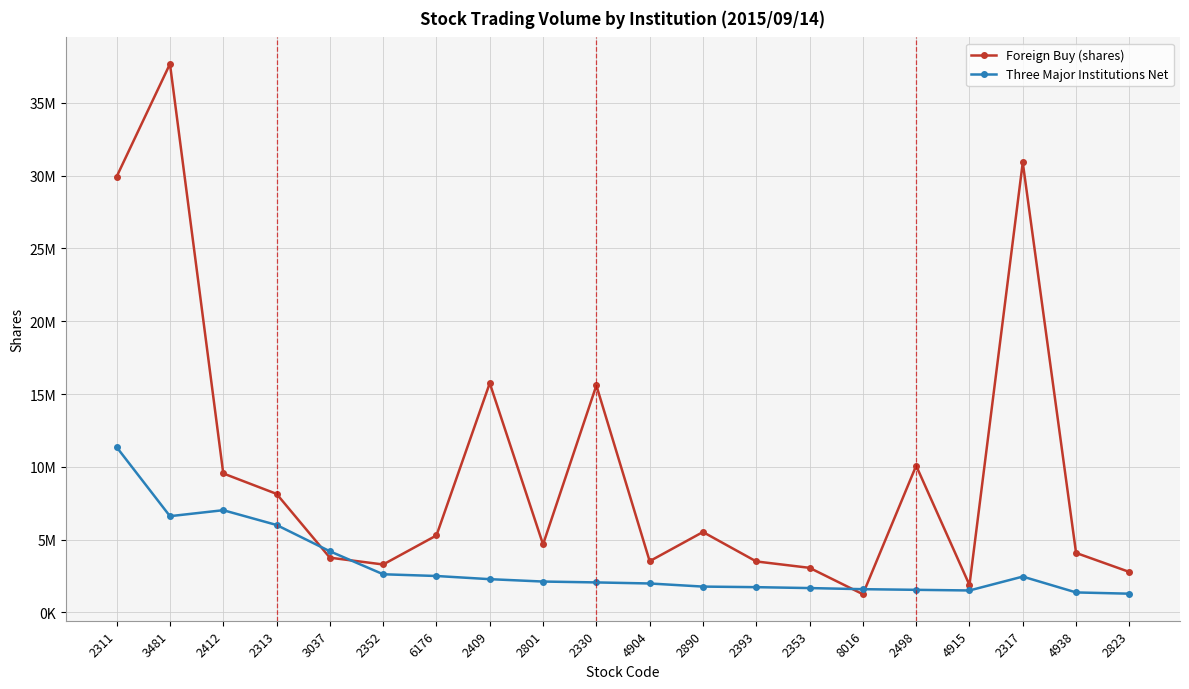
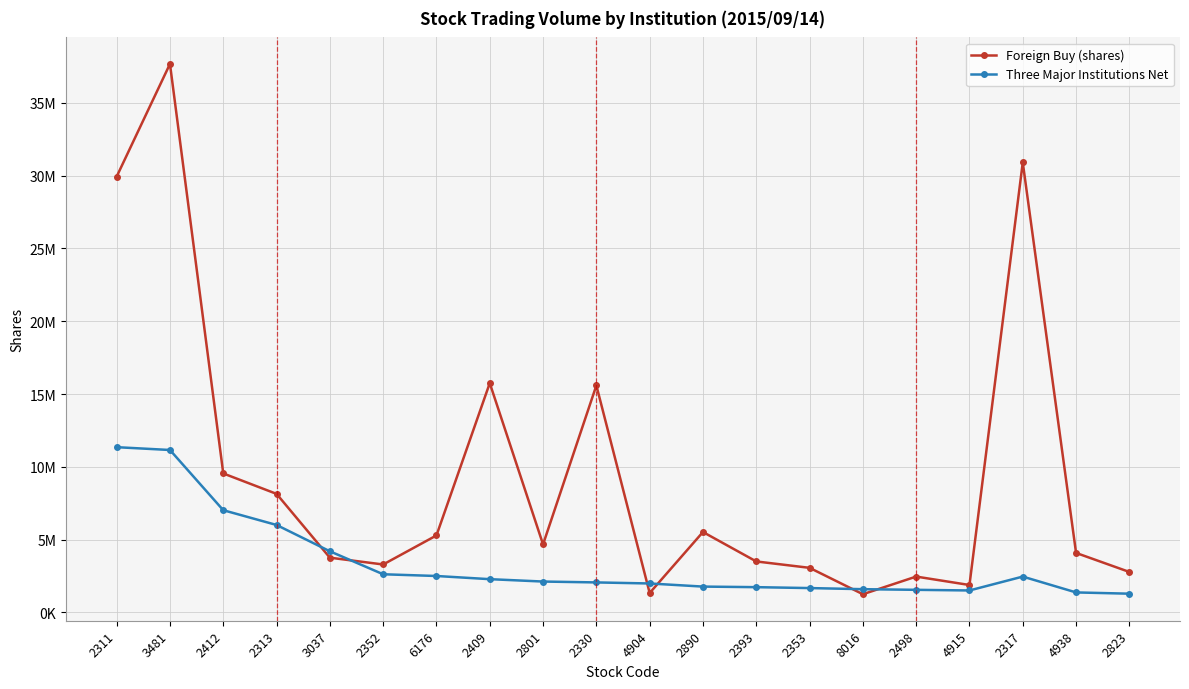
Three Major Institutions Net, 3481: 6600000 -> 11200000
Foreign Buy (shares), 4904: 3500000 -> 1300000
Foreign Buy (shares), 2498: 10100000 -> 2500000
